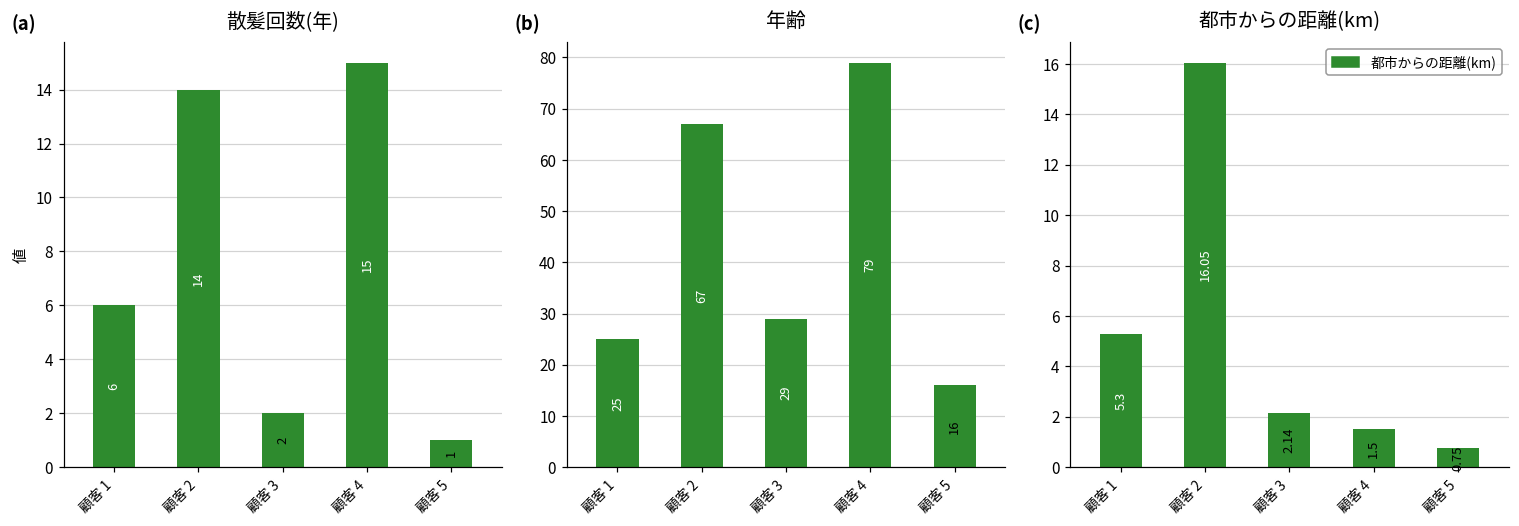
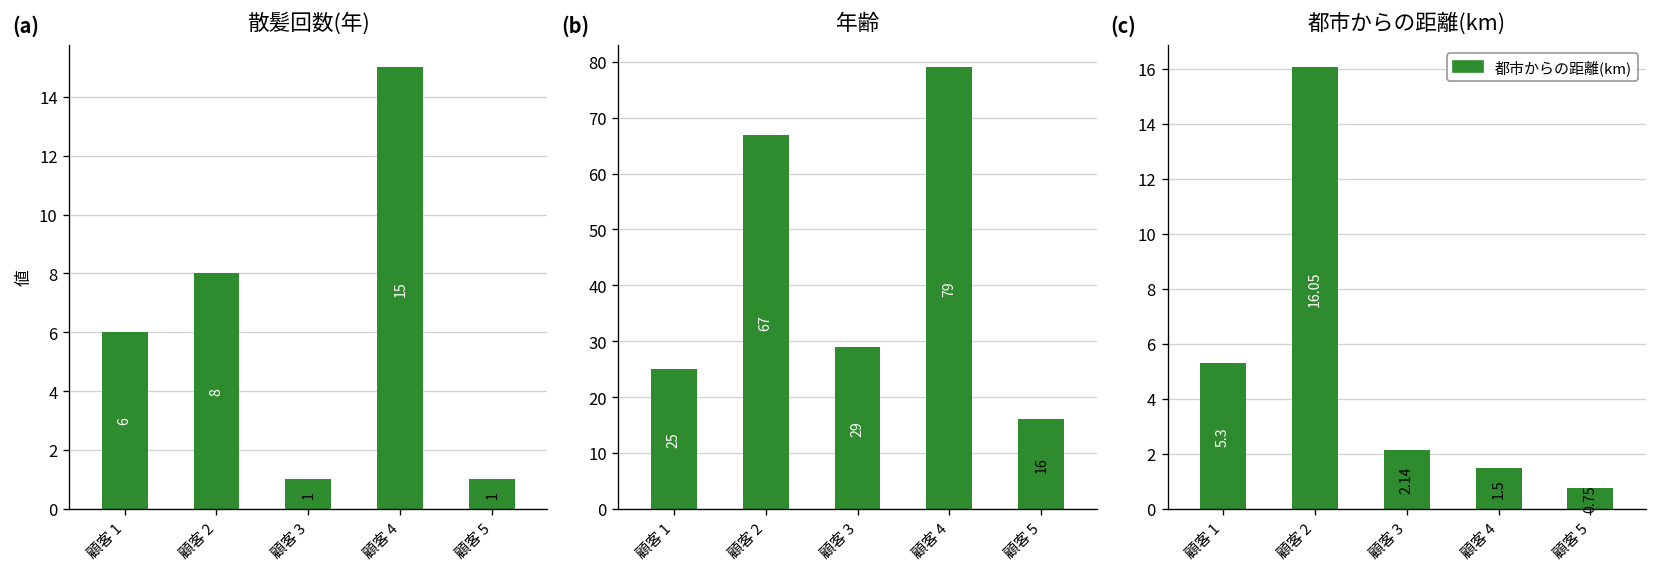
散髪回数(年), 顧客 2: 14 -> 8
散髪回数(年), 顧客 3: 2 -> 1
